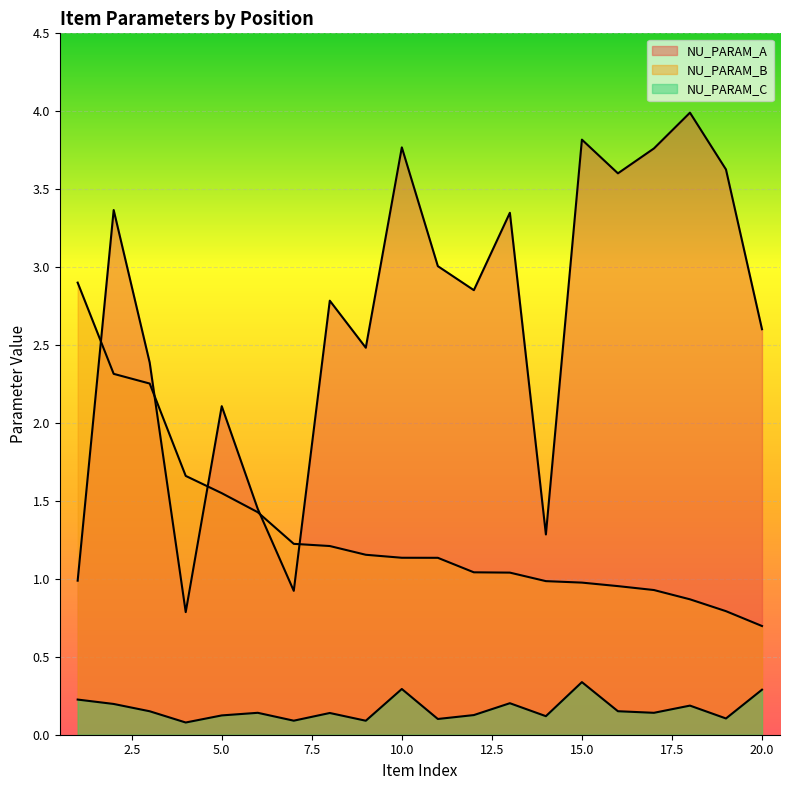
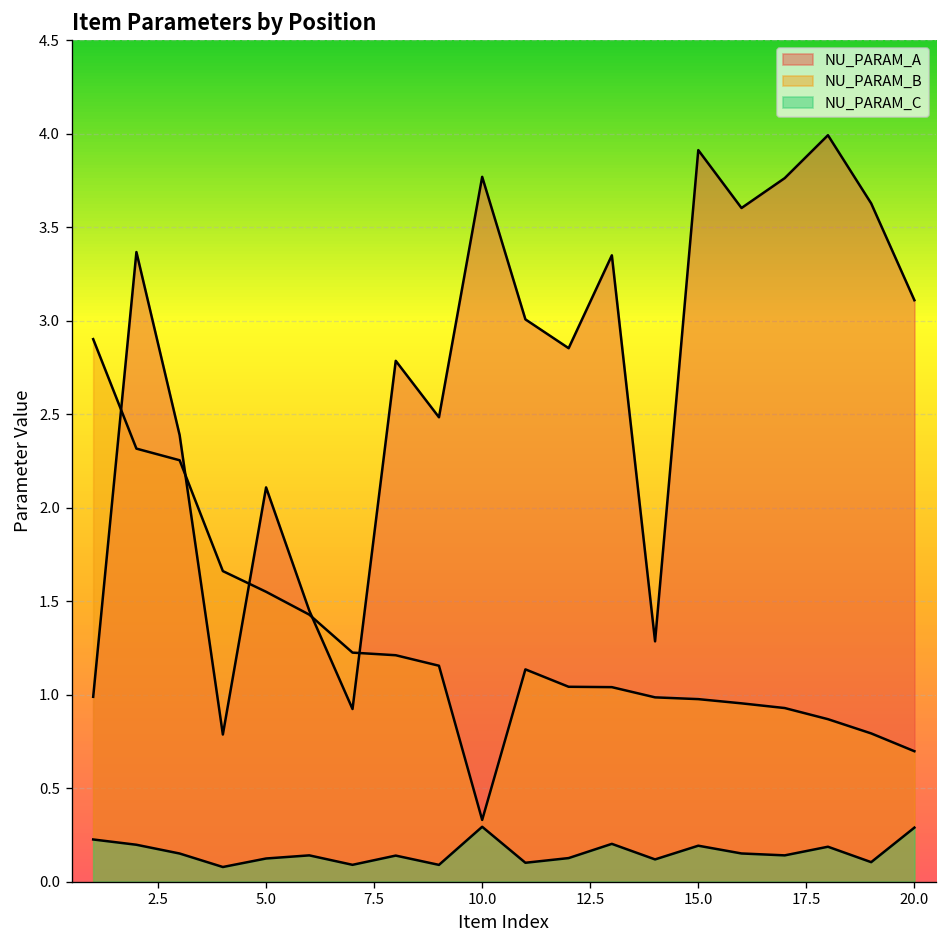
NU_PARAM_B, 10.0: 1.14 -> 0.33
NU_PARAM_A, 15.0: 3.82 -> 3.91
NU_PARAM_C, 15.0: 0.34 -> 0.19
NU_PARAM_A, 20.0: 2.60 -> 3.11
